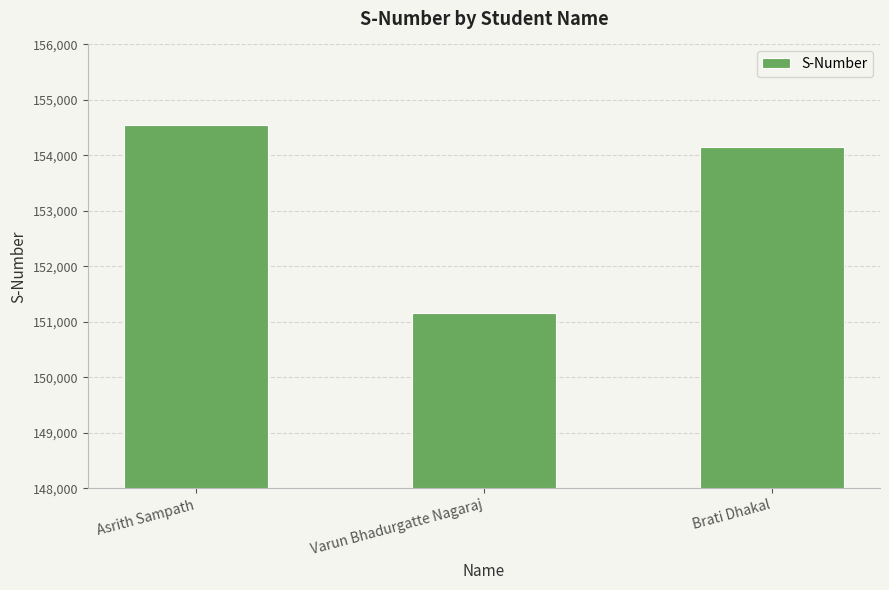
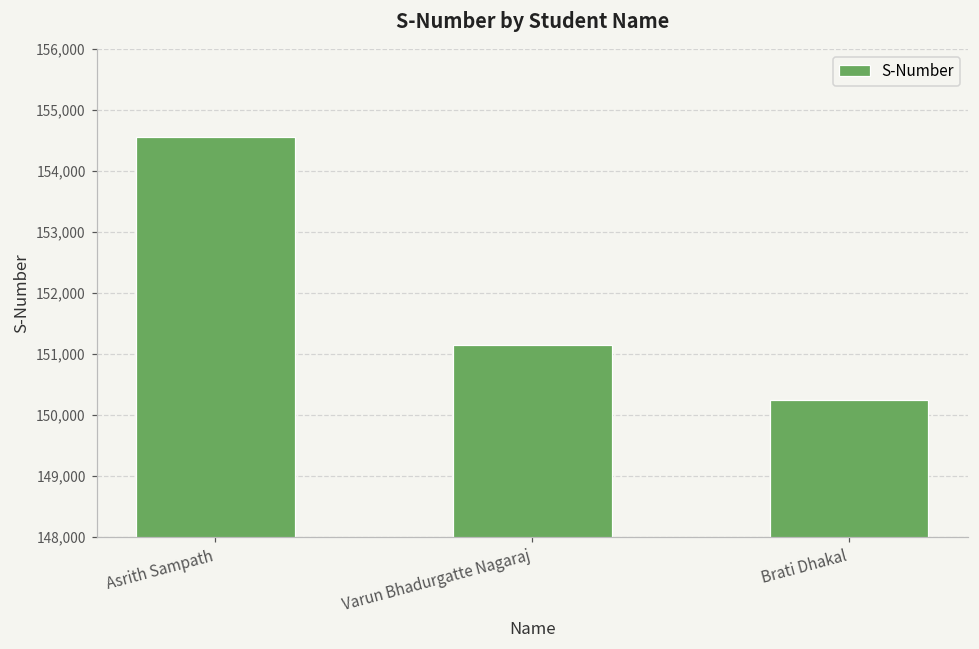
Brati Dhakal: 154,100 -> 150,200
